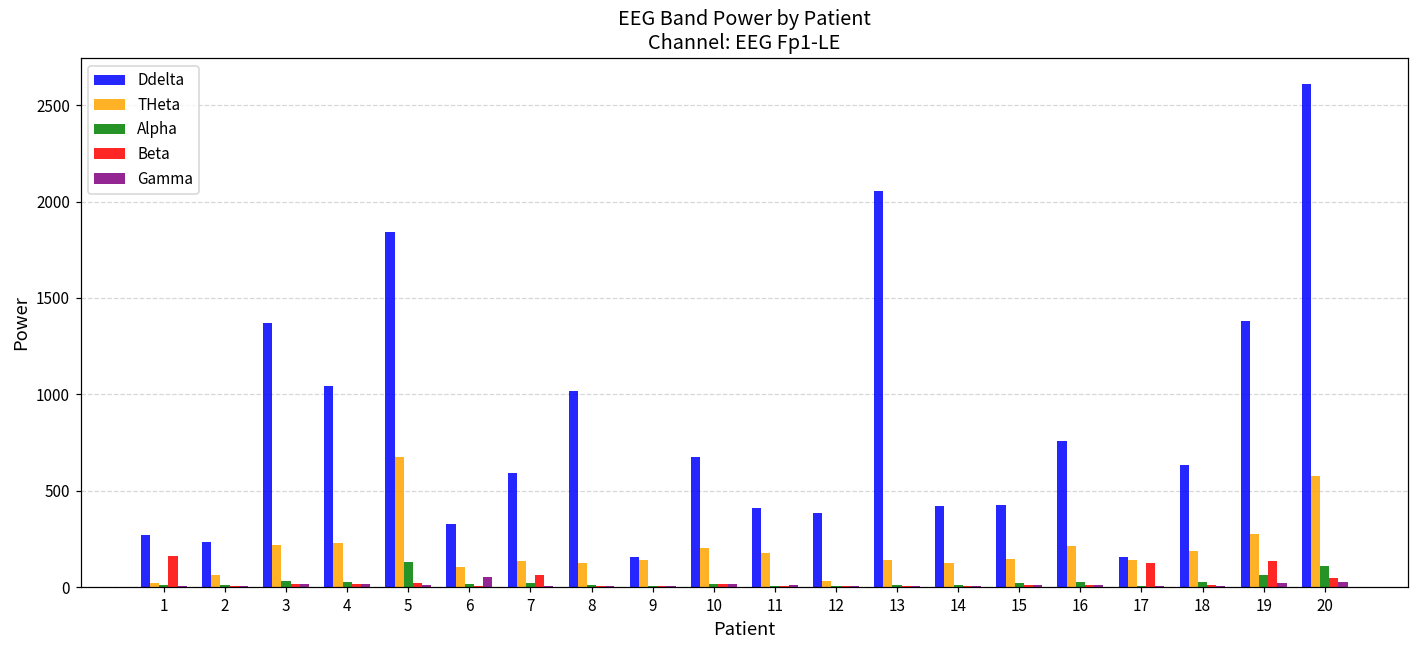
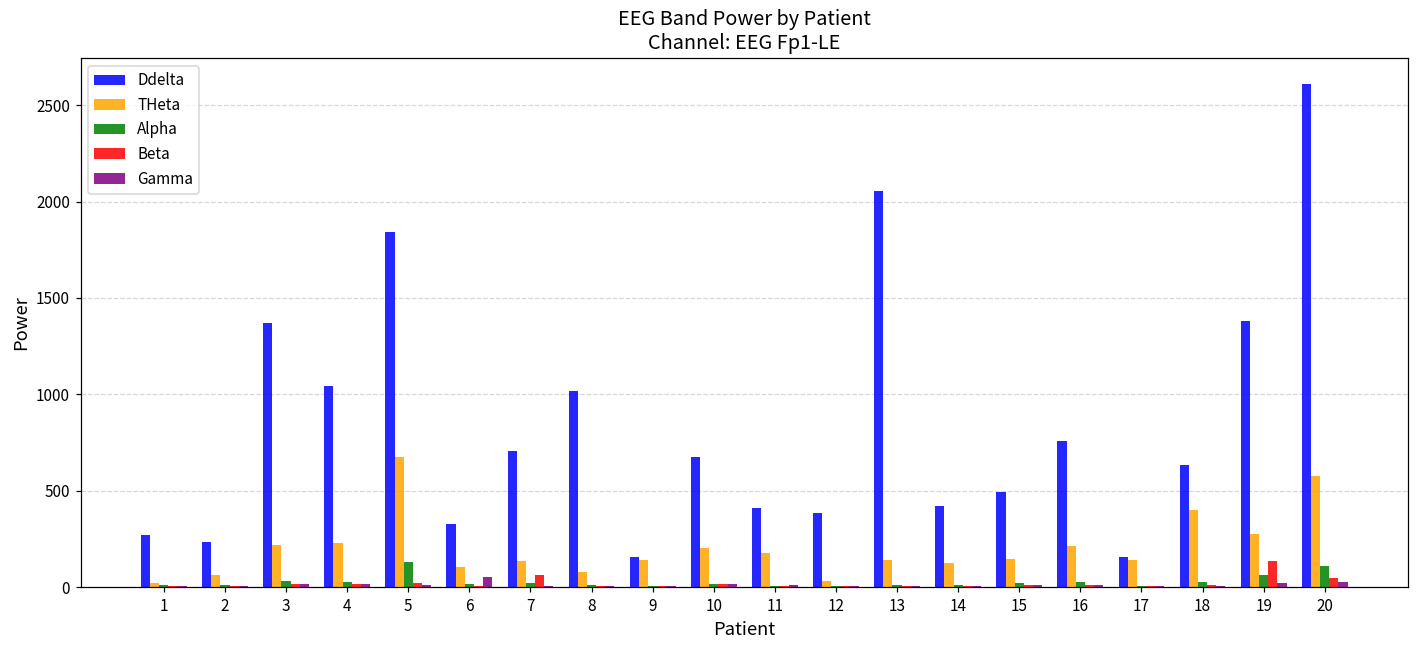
Beta, 1: 160 -> 10
Ddelta, 7: 590 -> 710
THeta, 8: 130 -> 80
Ddelta, 15: 430 -> 490
Beta, 17: 120 -> 10
THeta, 18: 190 -> 400
